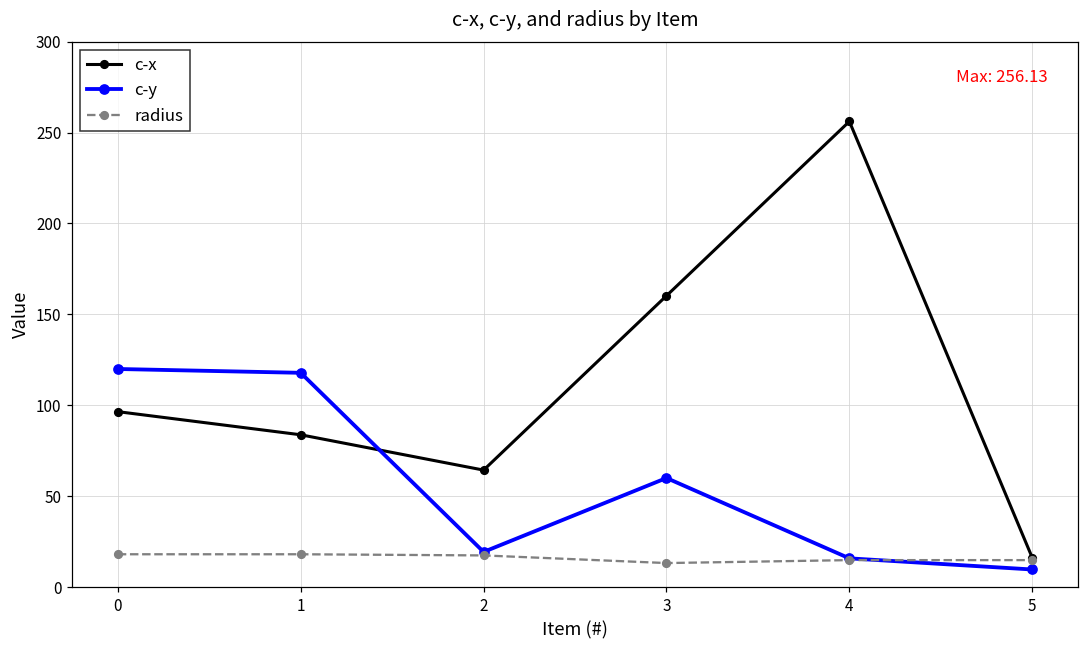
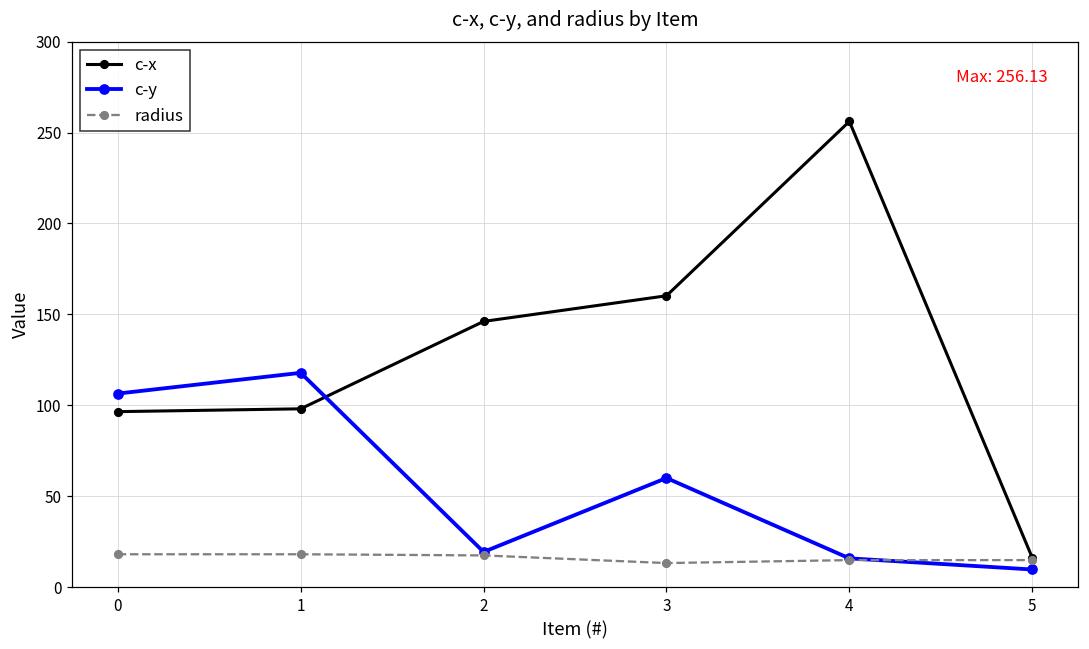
c-y, 0: 120 -> 106
c-x, 1: 84 -> 98
c-x, 2: 64 -> 146
